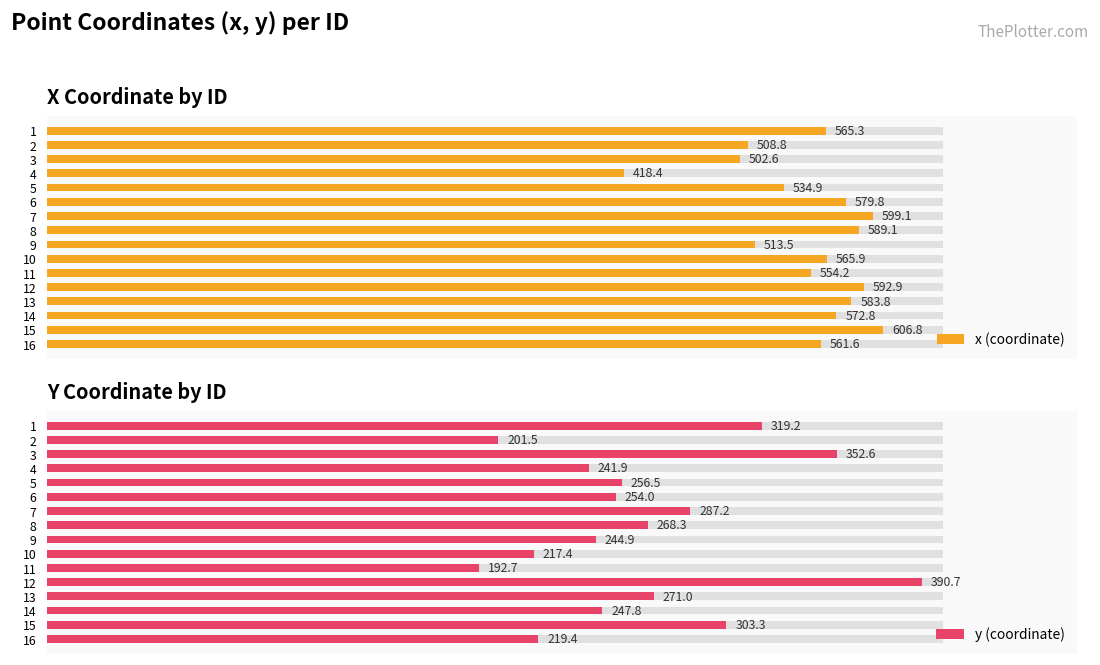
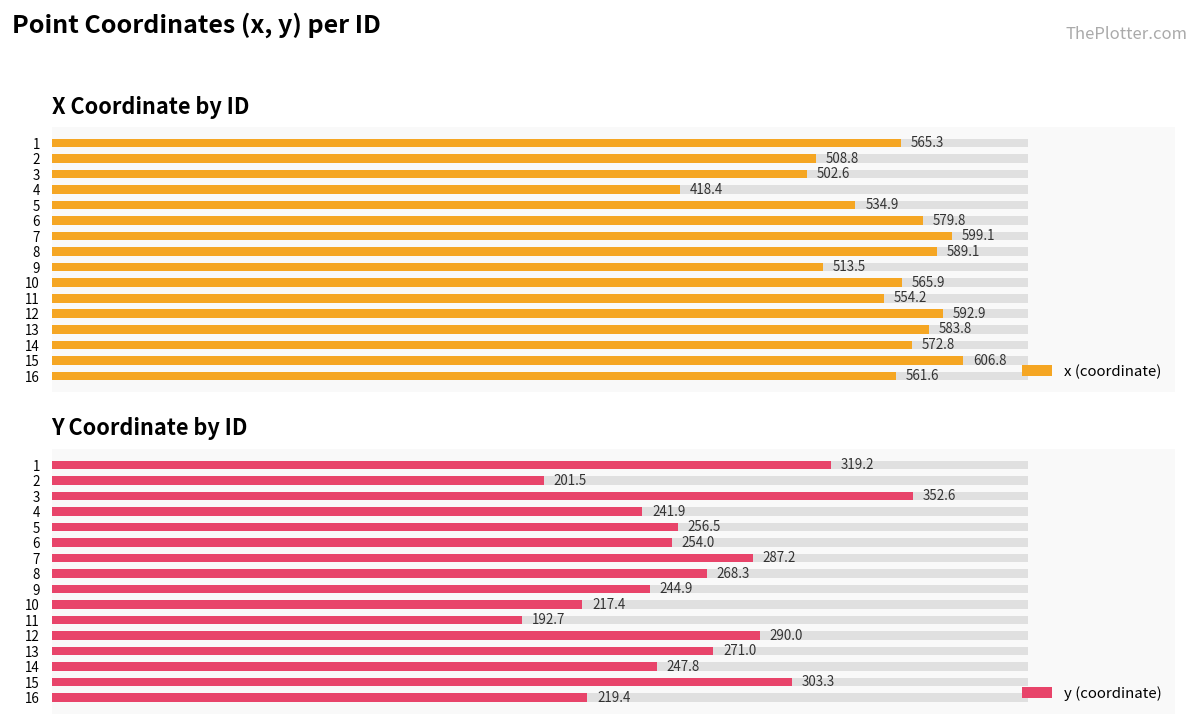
Y Coordinate by ID, y (coordinate), 12: 390.7 -> 290.0
